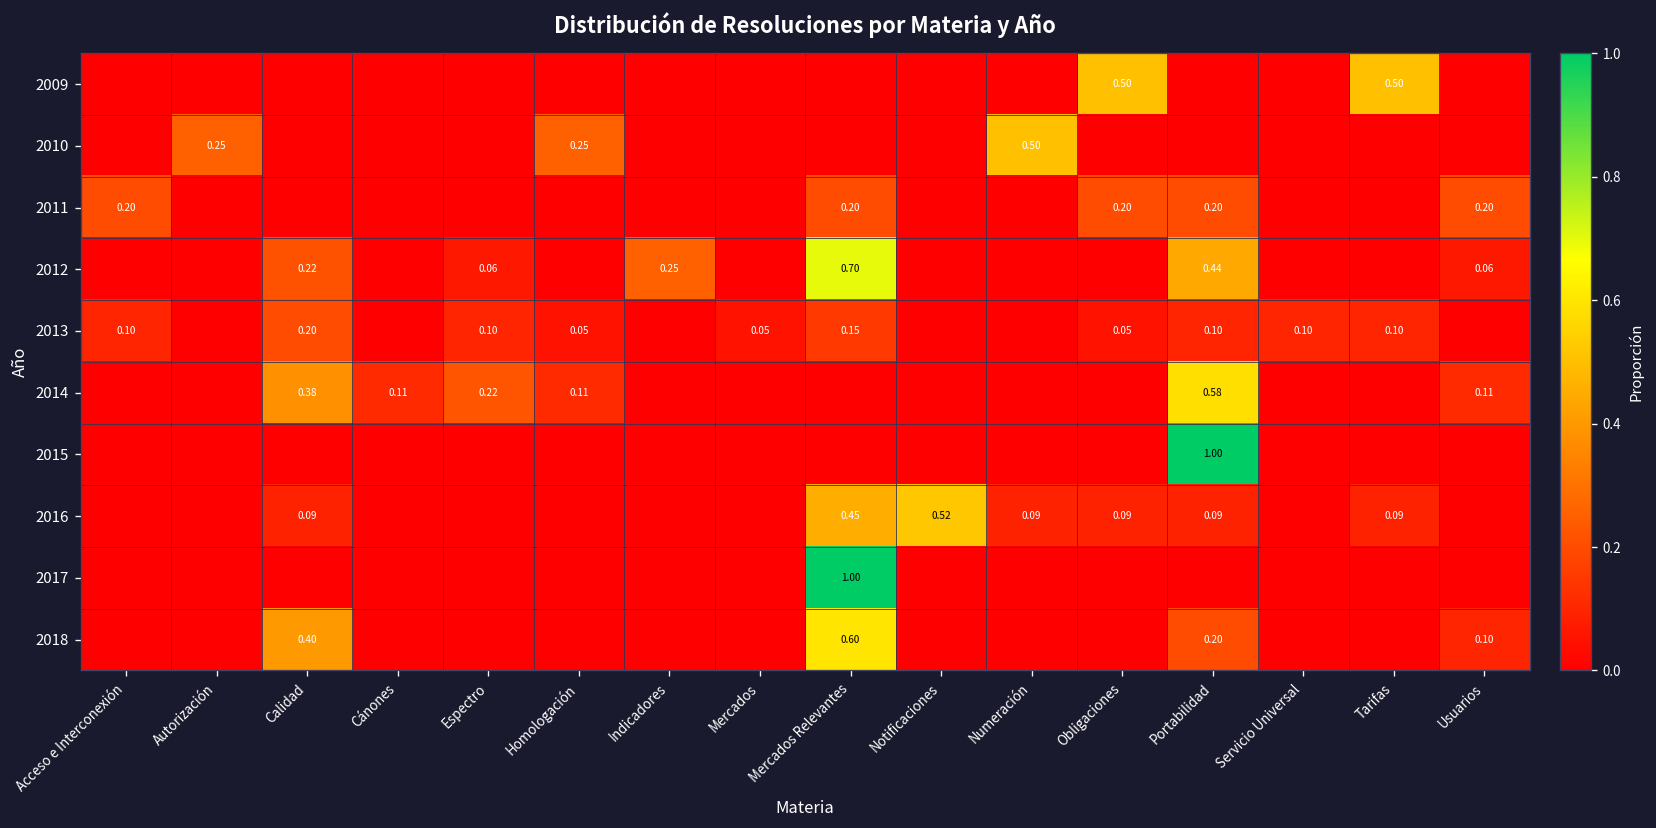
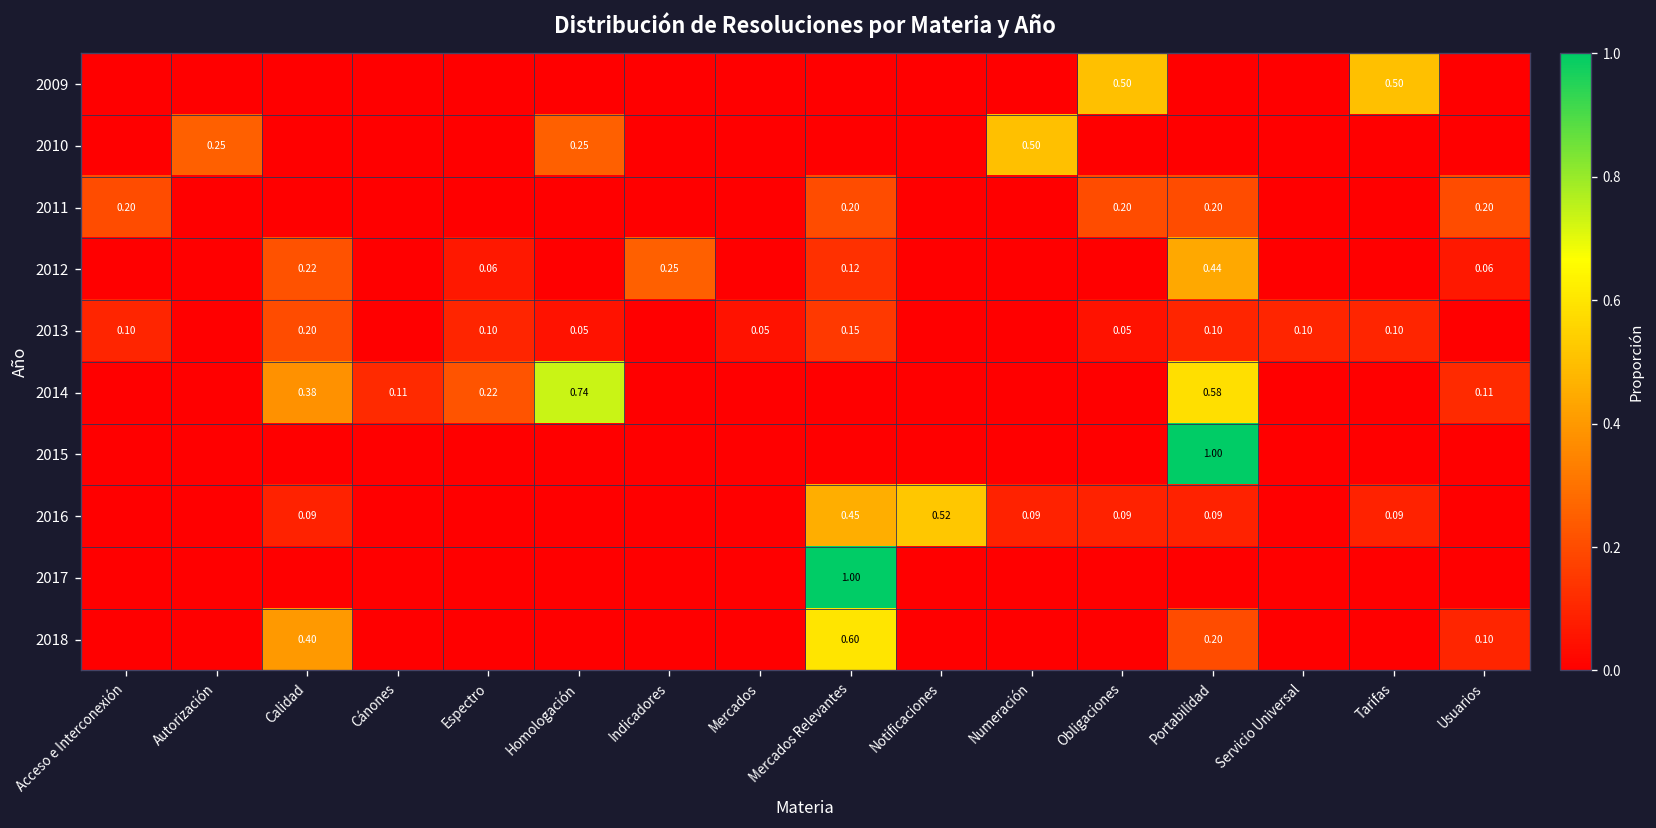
2012, Mercados Relevantes: 0.70 -> 0.12
2014, Homologación: 0.11 -> 0.74
